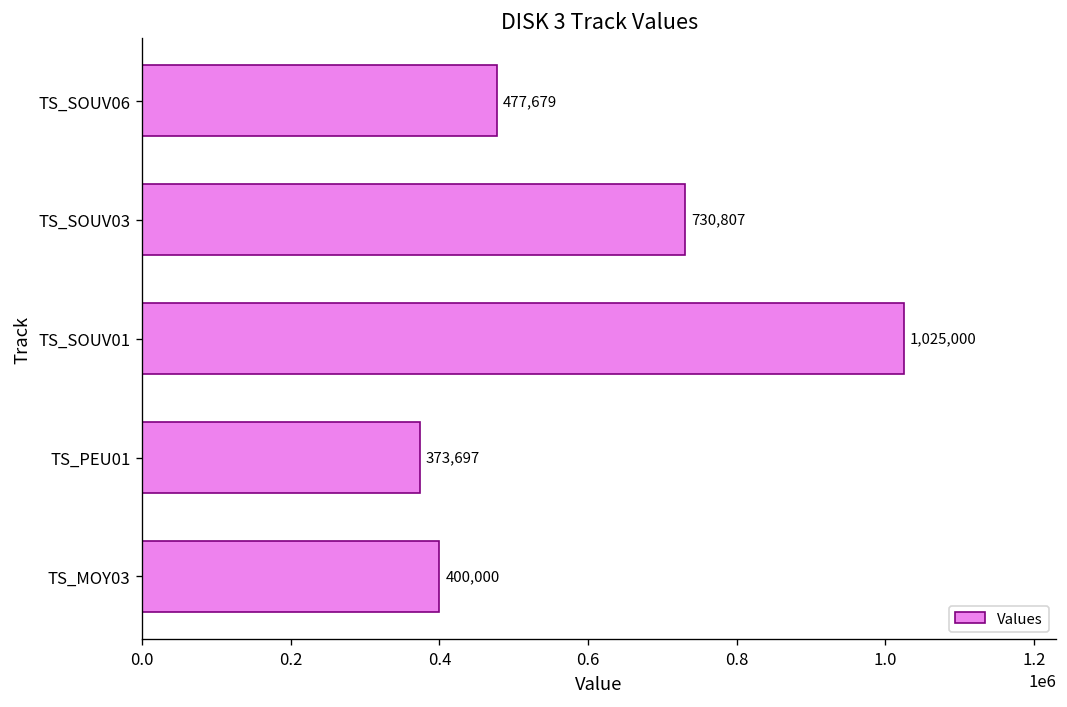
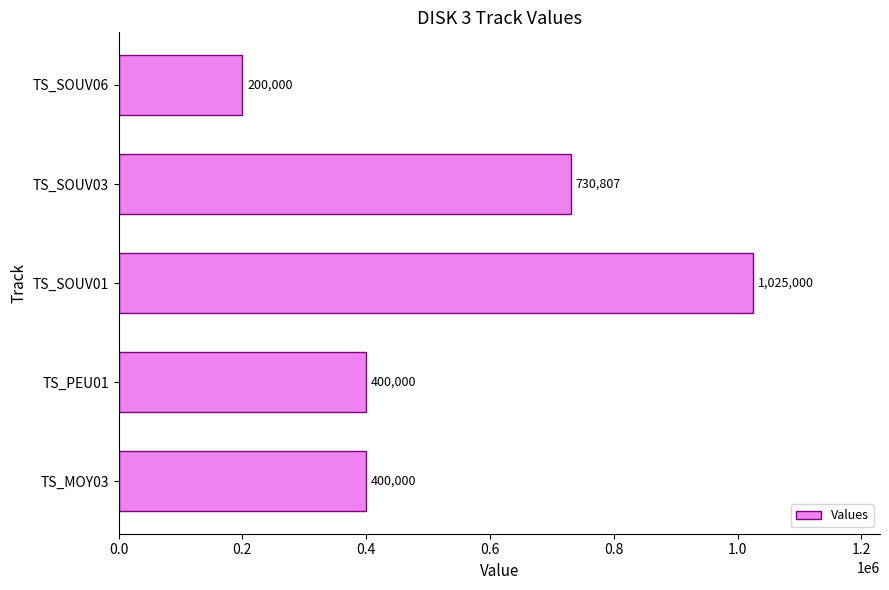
TS_SOUV06: 477,679 -> 200,000
TS_PEU01: 373,697 -> 400,000
